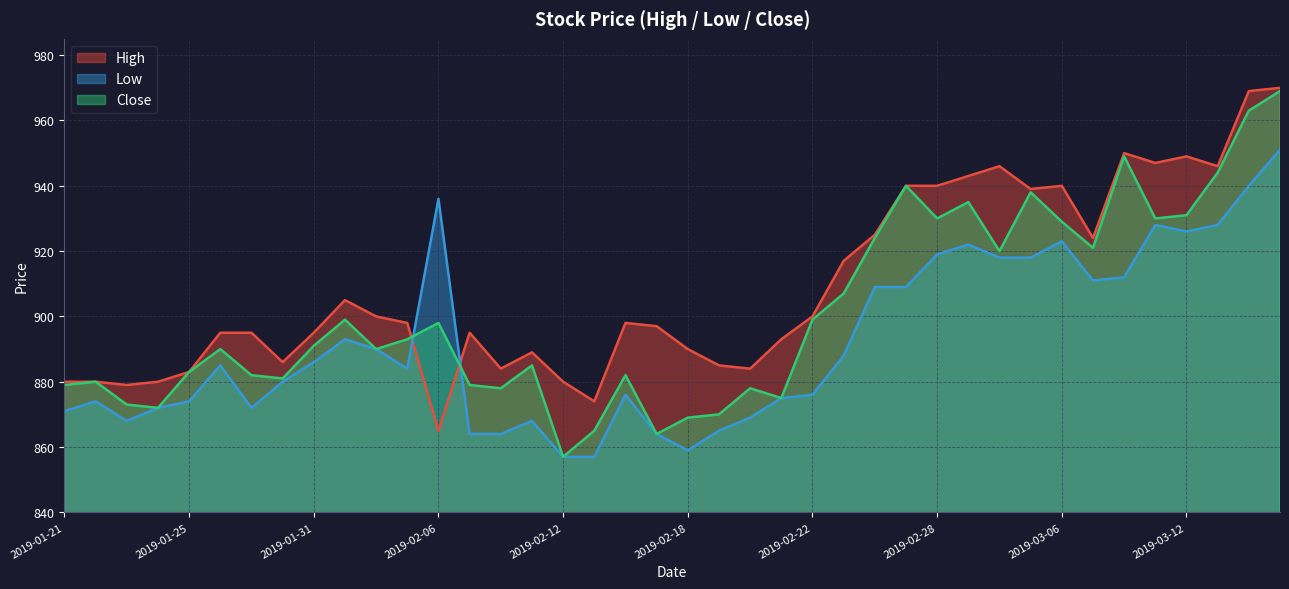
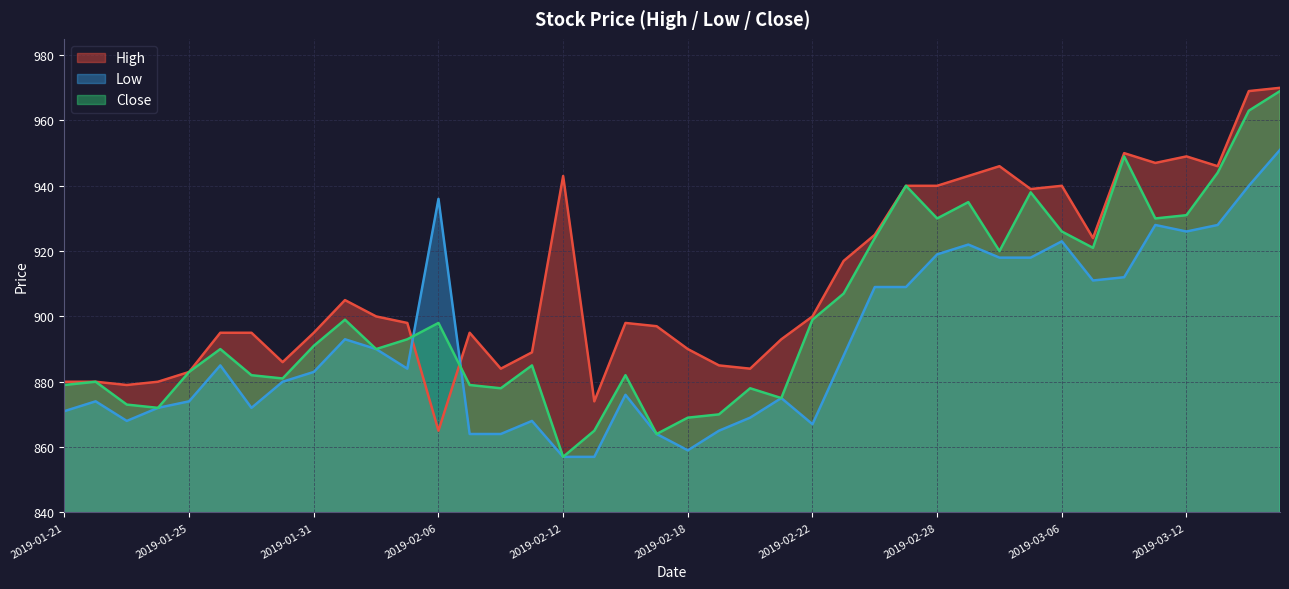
Low, 2019-01-31: 886 -> 883
High, 2019-02-12: 880 -> 943
Low, 2019-02-22: 876 -> 867
Close, 2019-03-06: 929 -> 926
